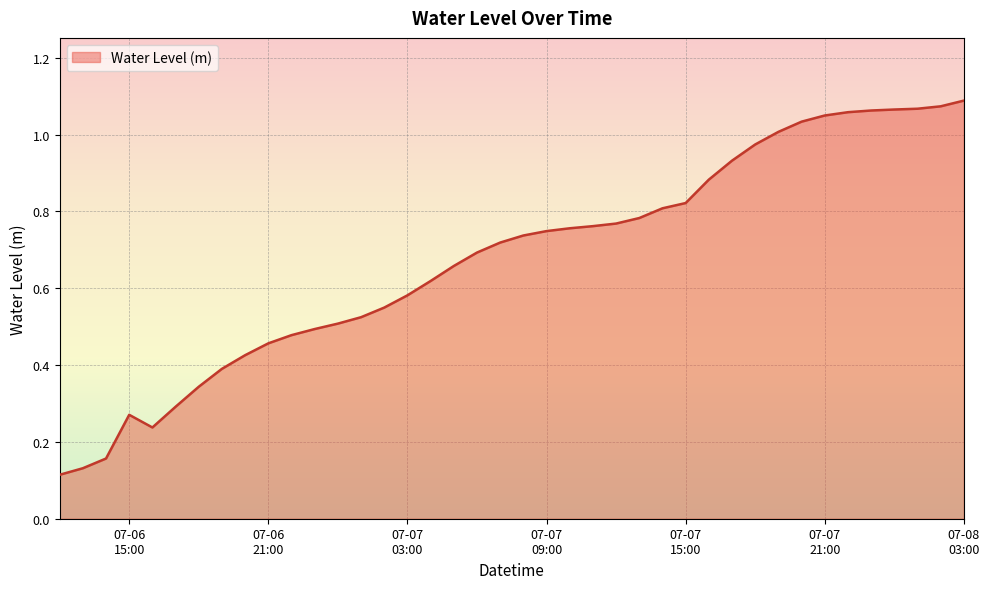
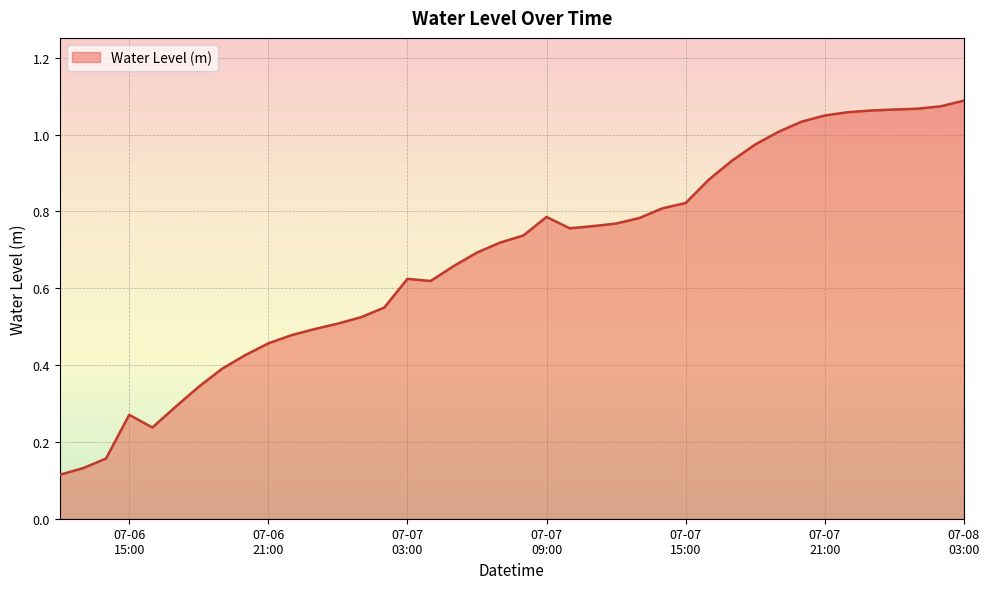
07-07 03:00: 0.58 -> 0.62
07-07 09:00: 0.75 -> 0.79
